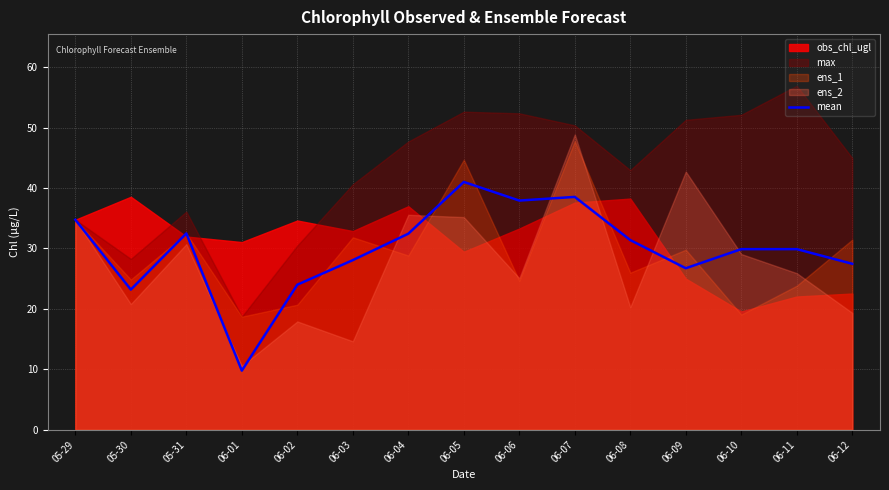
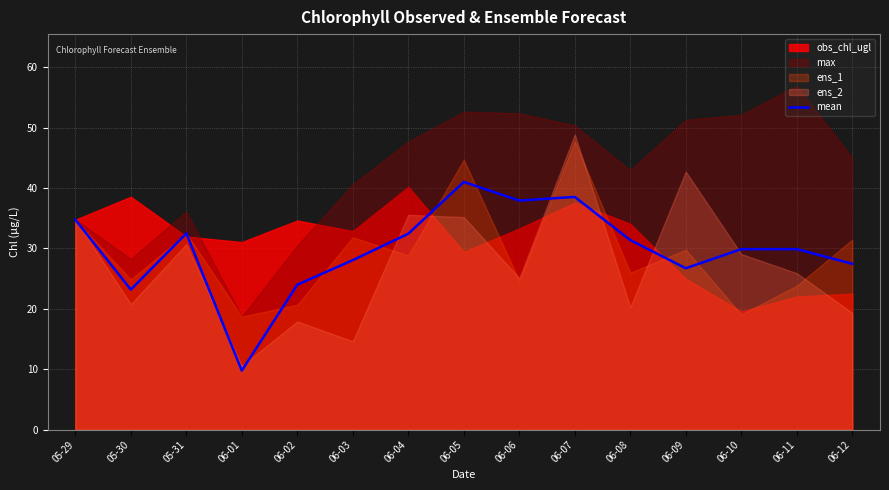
obs_chl_ugl, 06-04: 37 -> 40
obs_chl_ugl, 06-08: 38 -> 34
